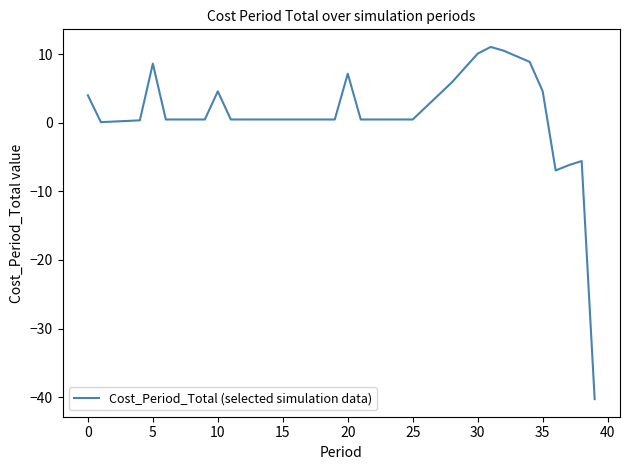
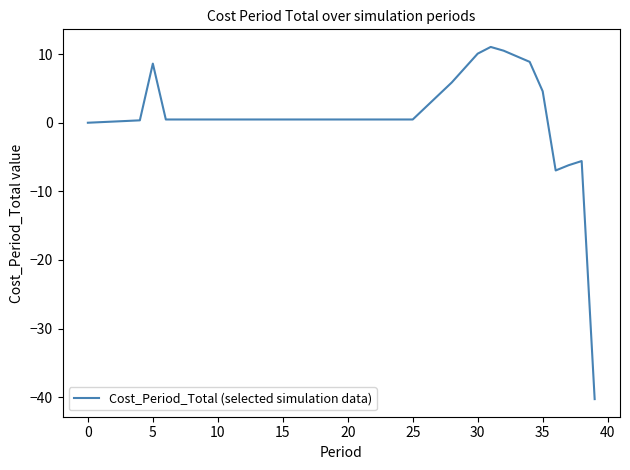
0: 4 -> 0
10: 5 -> 0
20: 7 -> 0
